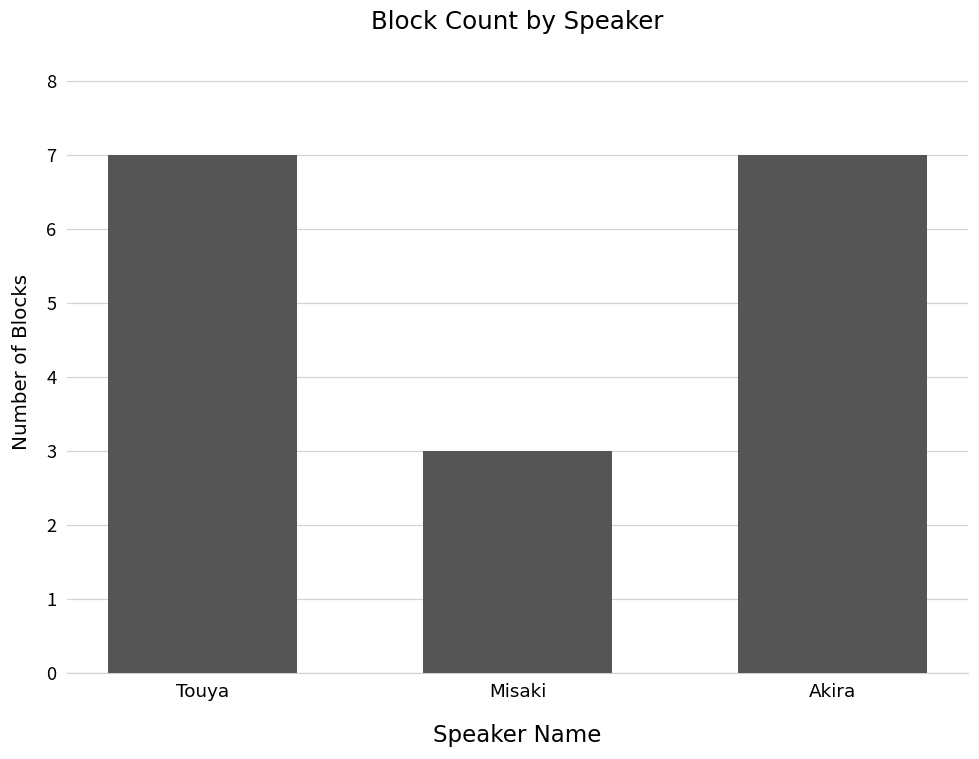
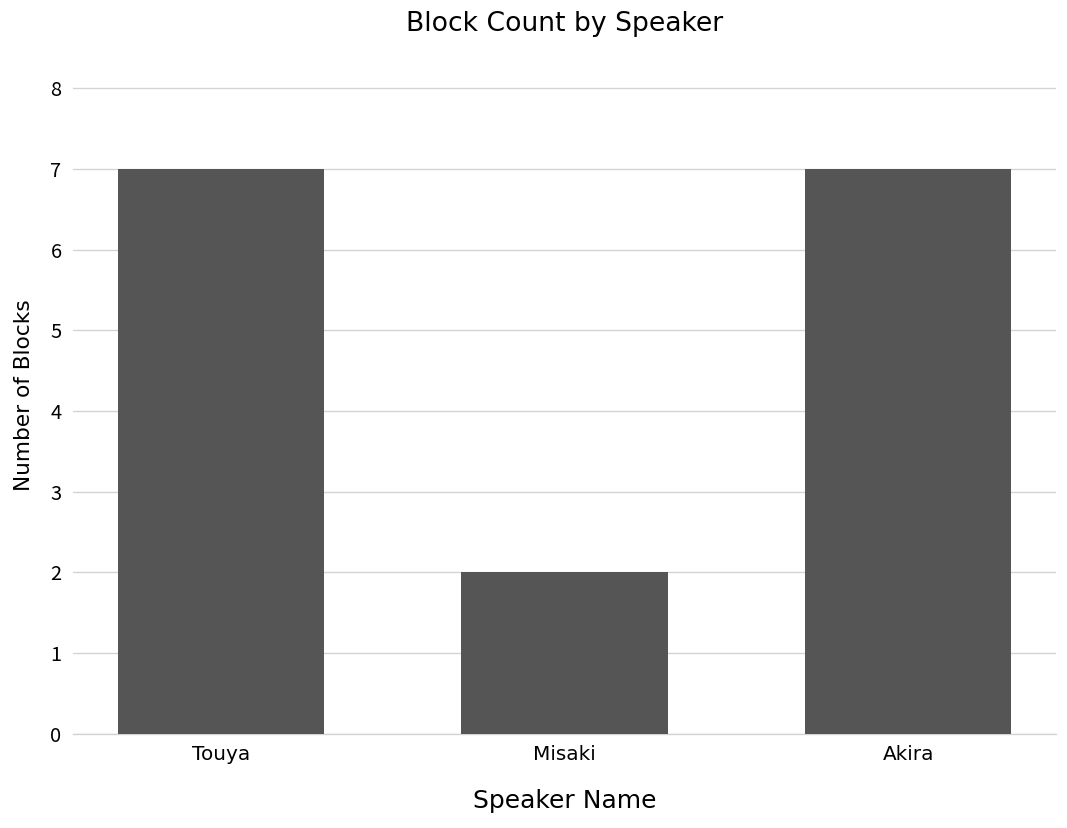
Misaki: 3 -> 2
